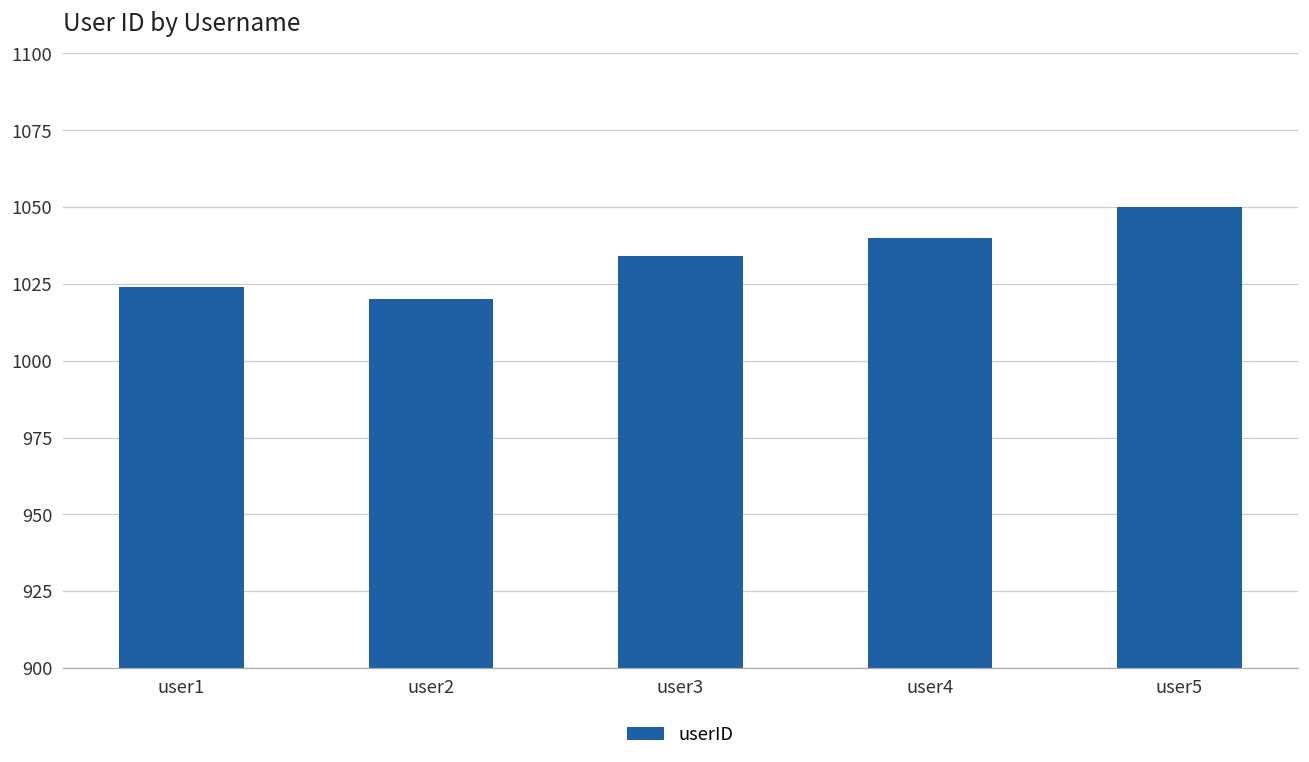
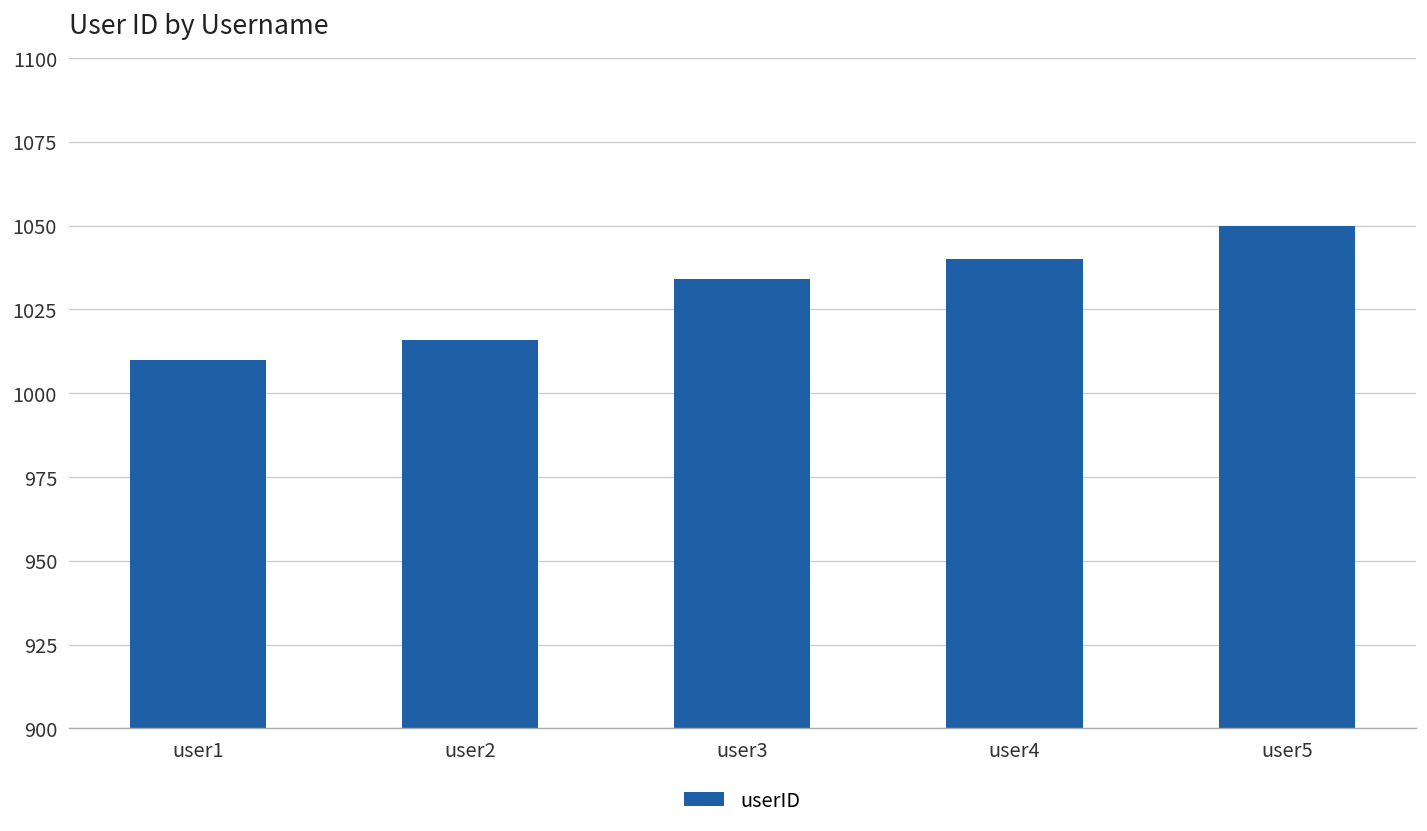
user1: 1024 -> 1010
user2: 1020 -> 1016
